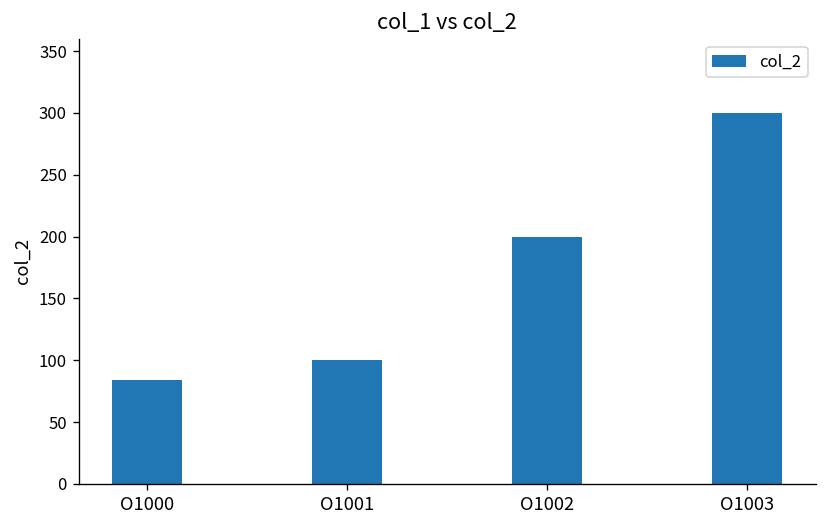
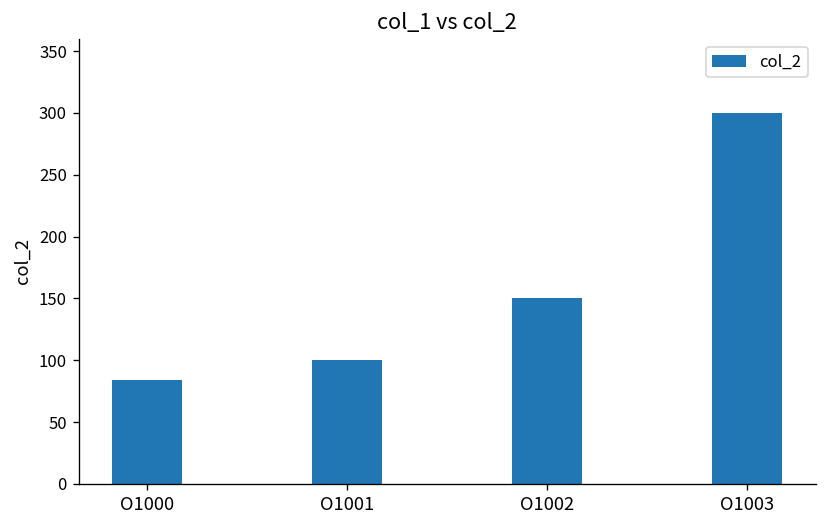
O1002: 200 -> 151
